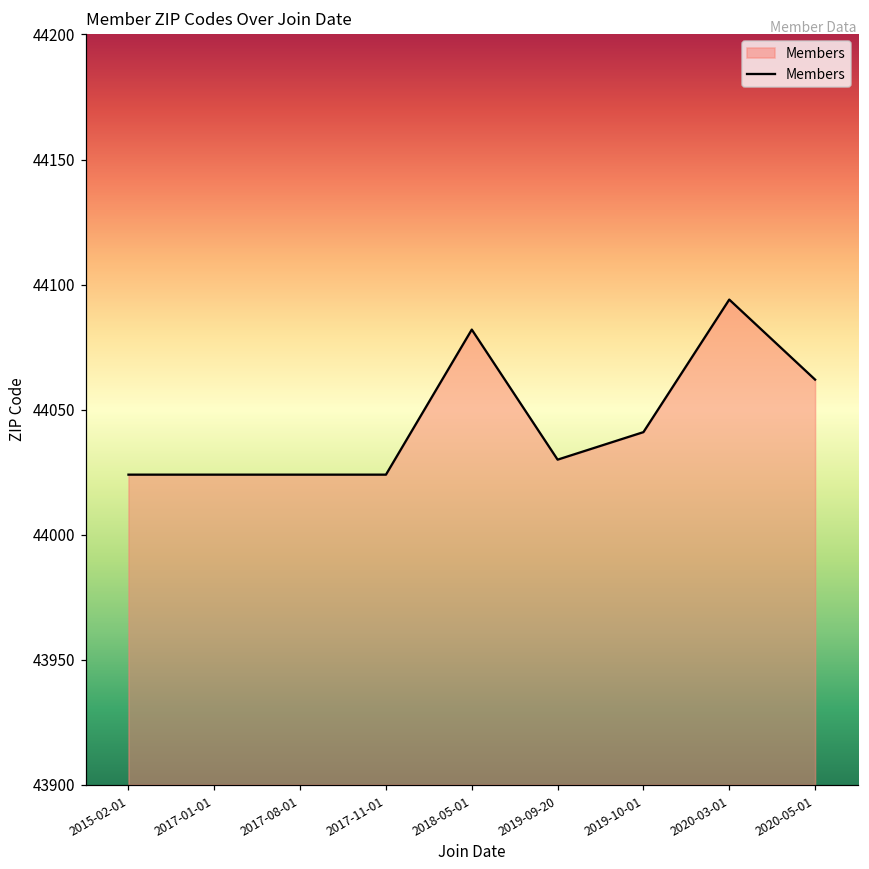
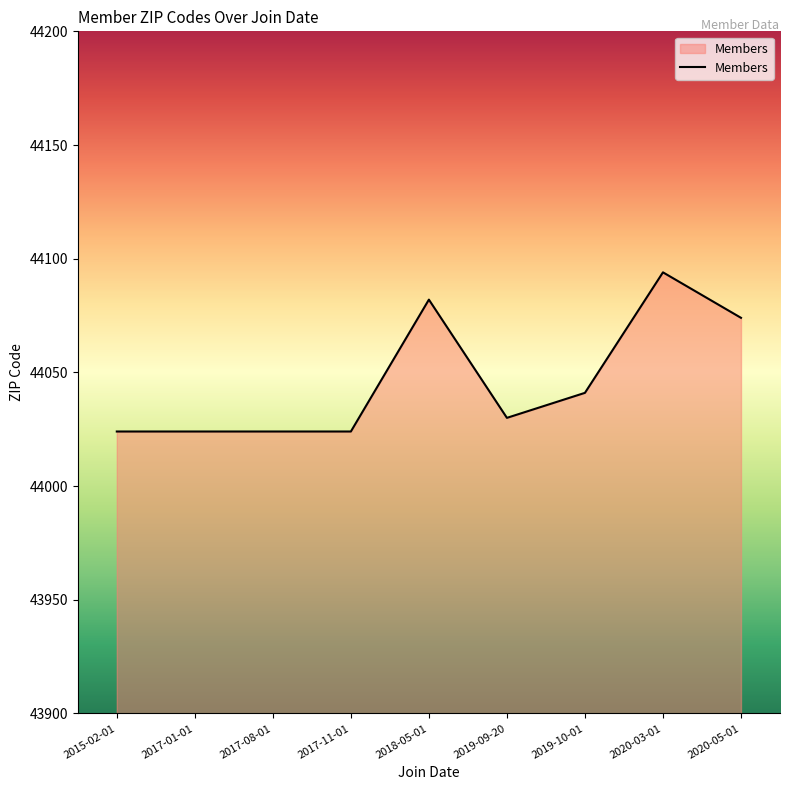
2020-05-01: 44062 -> 44074
